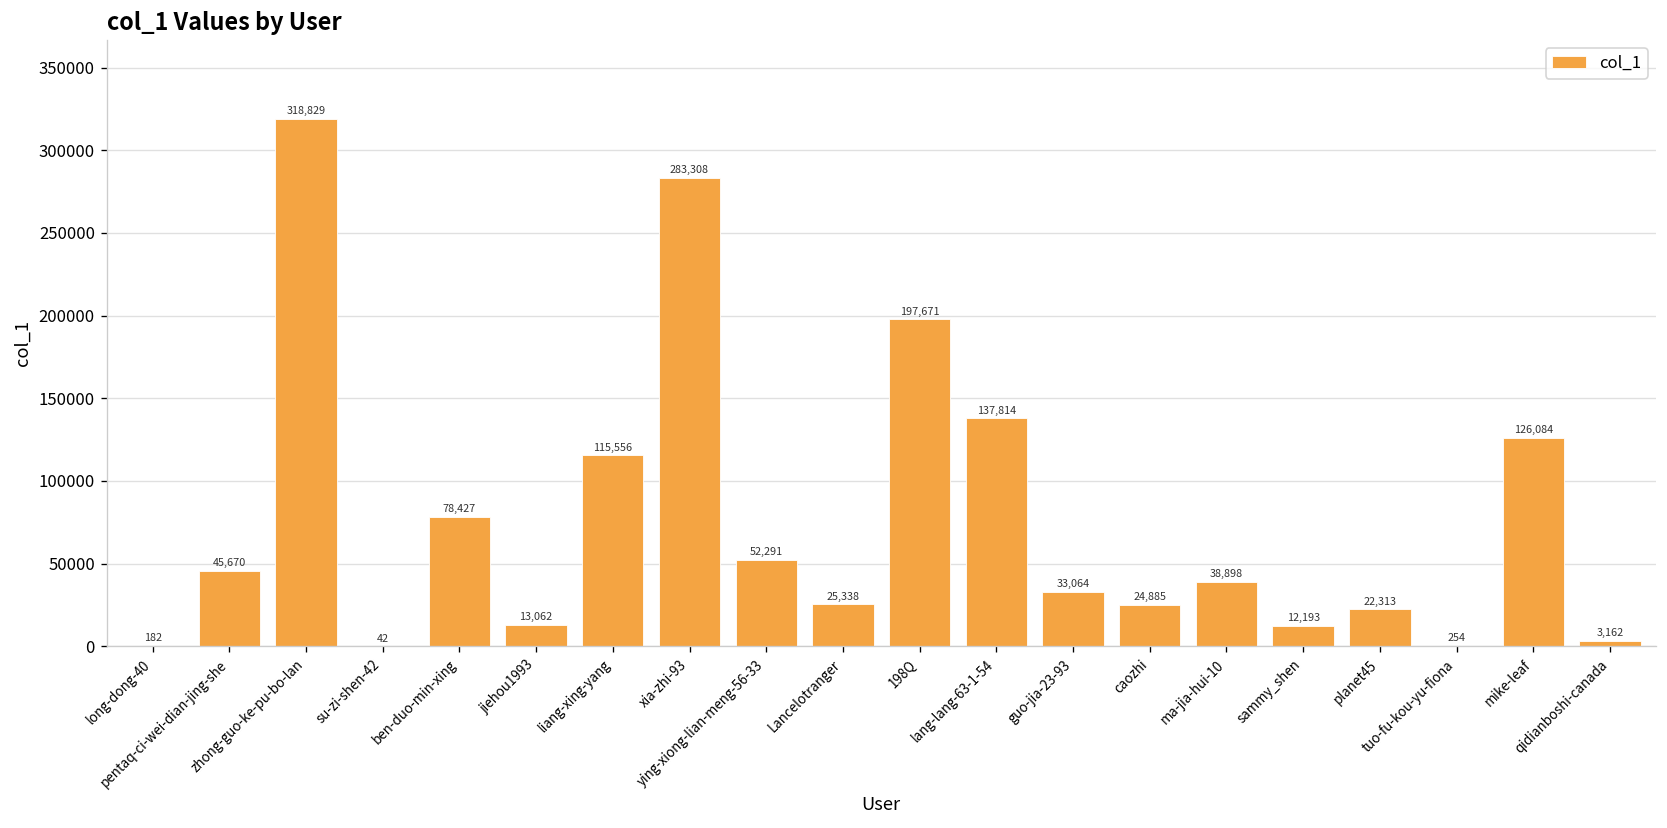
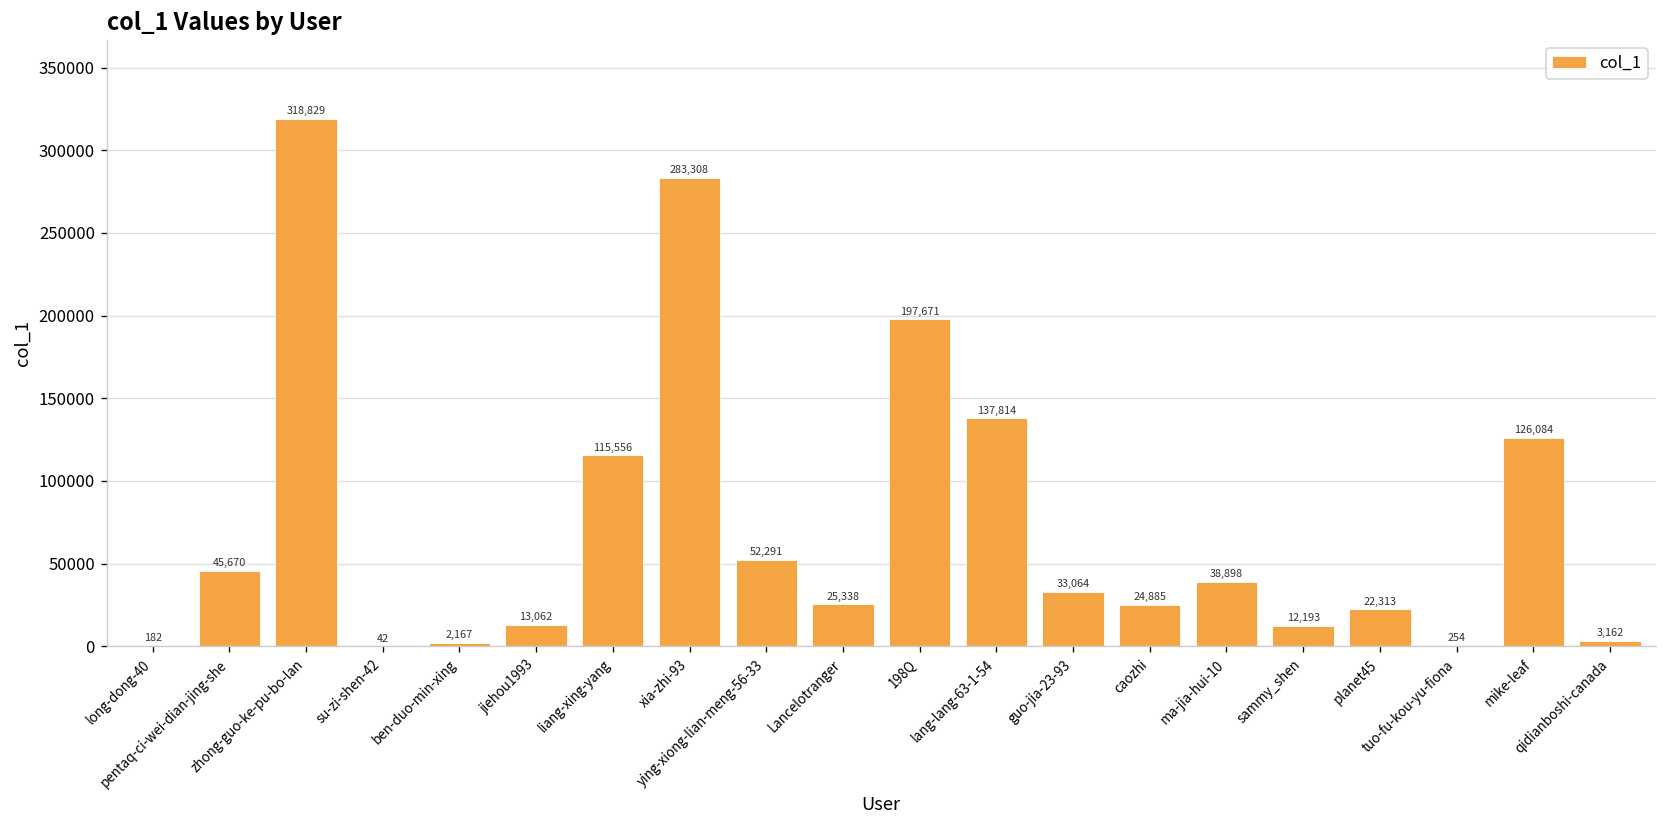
ben-duo-min-xing: 78,427 -> 2,167
